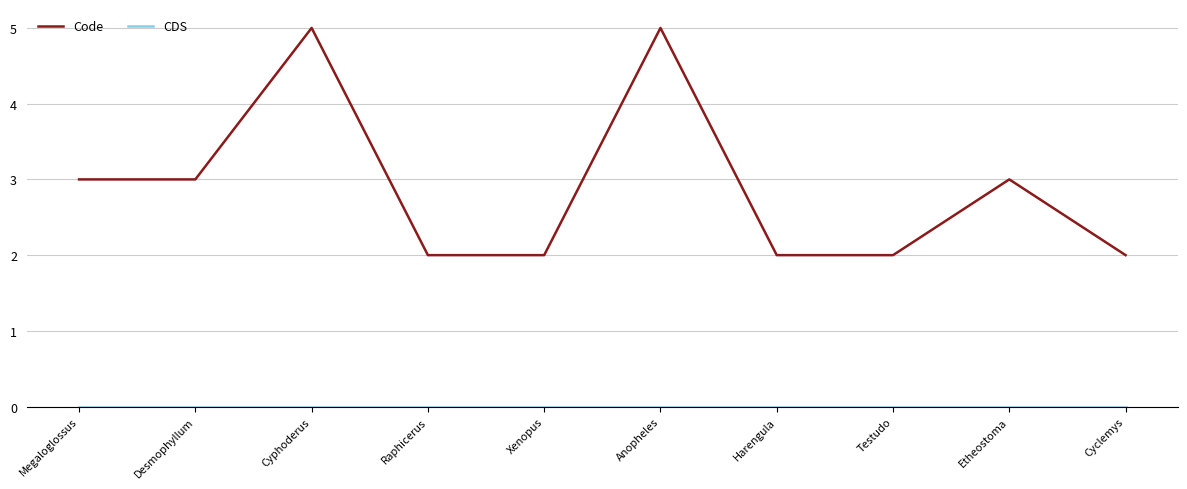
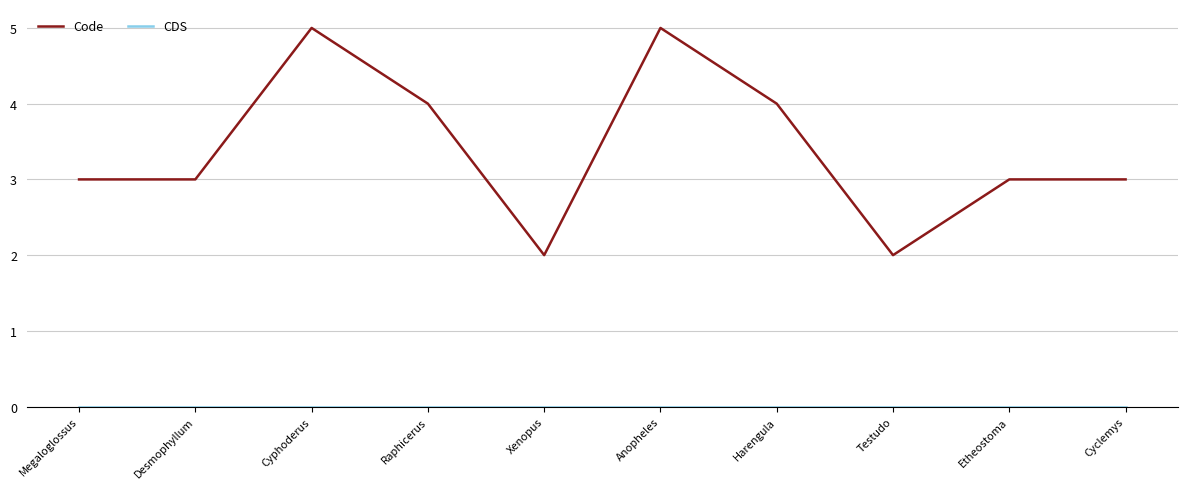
Code, Raphicerus: 2 -> 4
Code, Harengula: 2 -> 4
Code, Cyclemys: 2 -> 3
